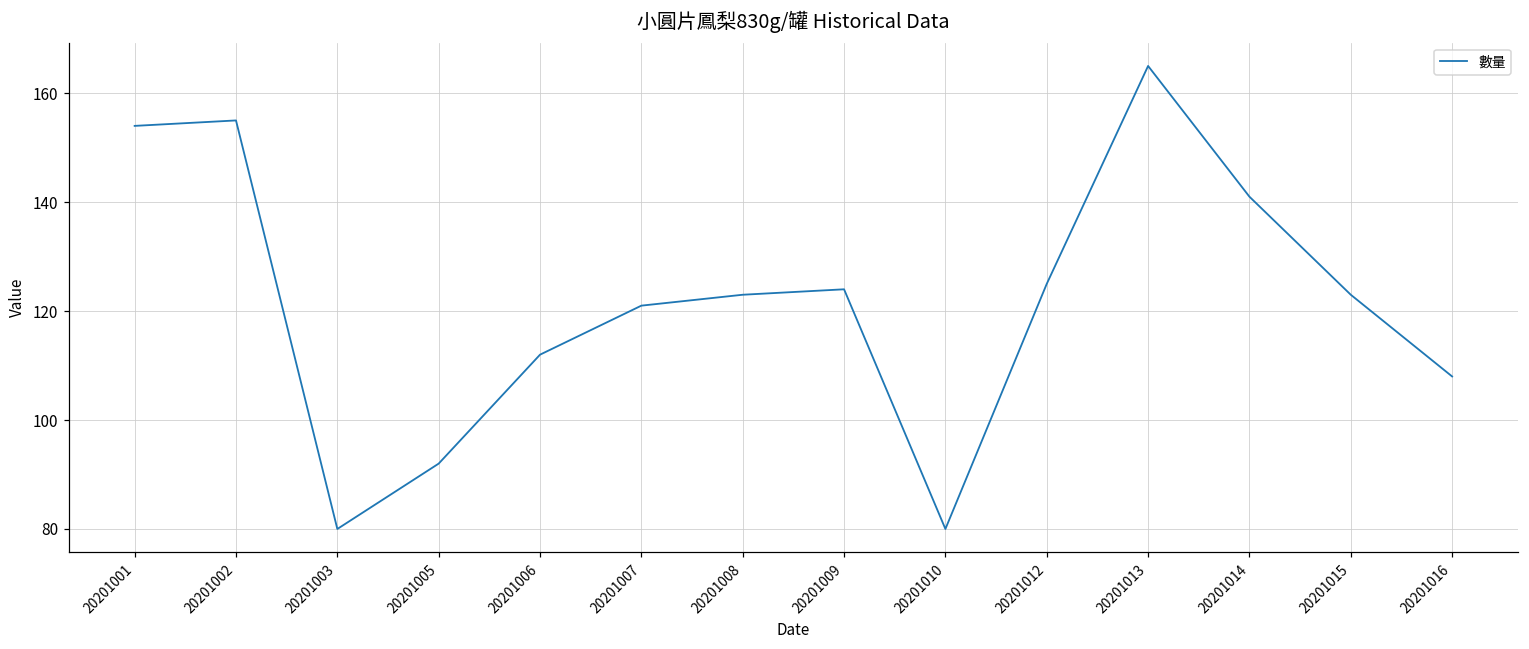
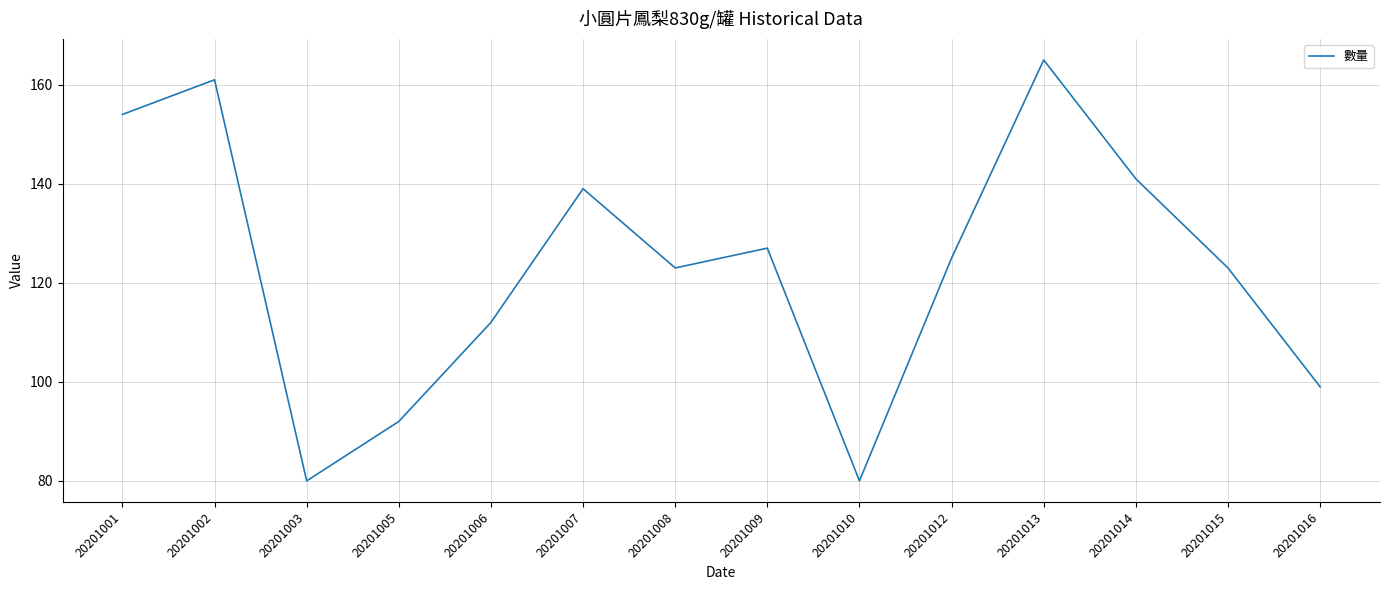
20201002: 155 -> 161
20201007: 121 -> 139
20201009: 124 -> 127
20201016: 108 -> 99
